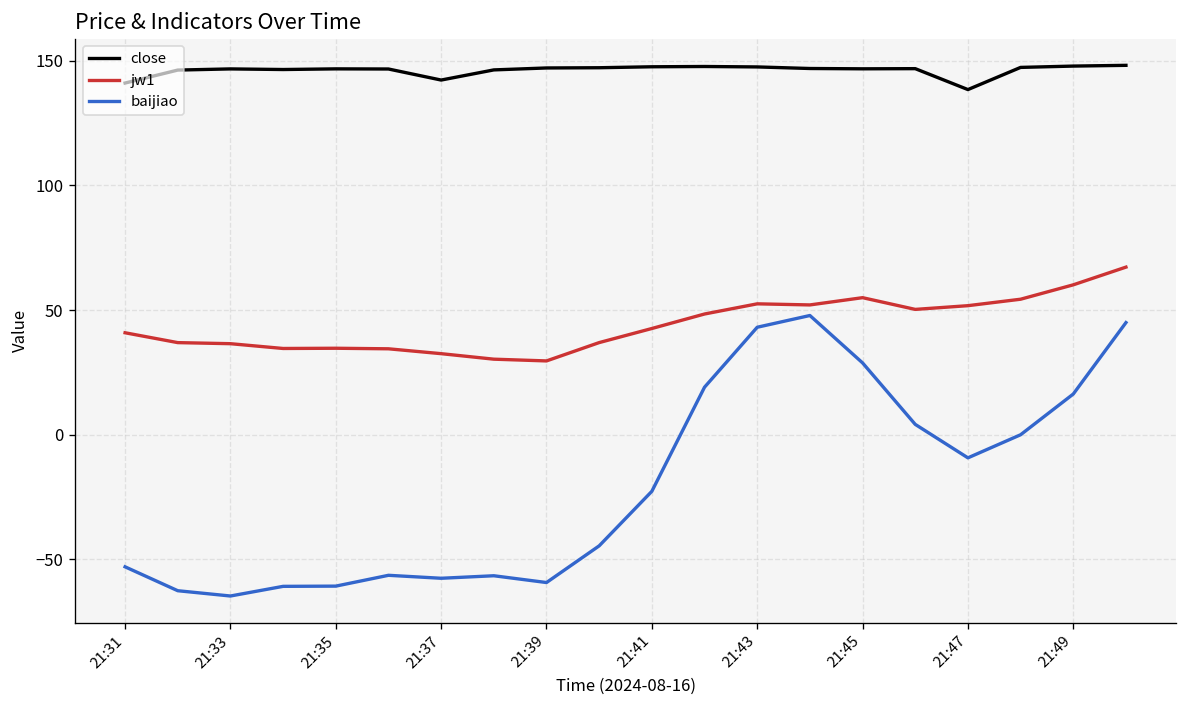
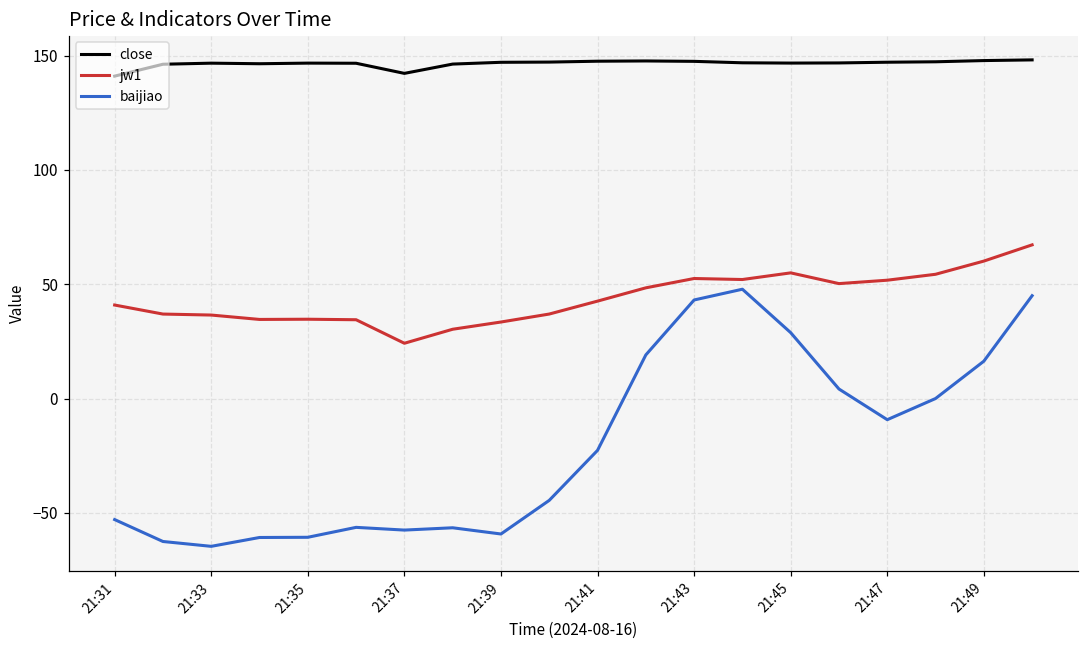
jw1, 21:37: 33 -> 24
jw1, 21:39: 30 -> 33
close, 21:47: 138 -> 147
